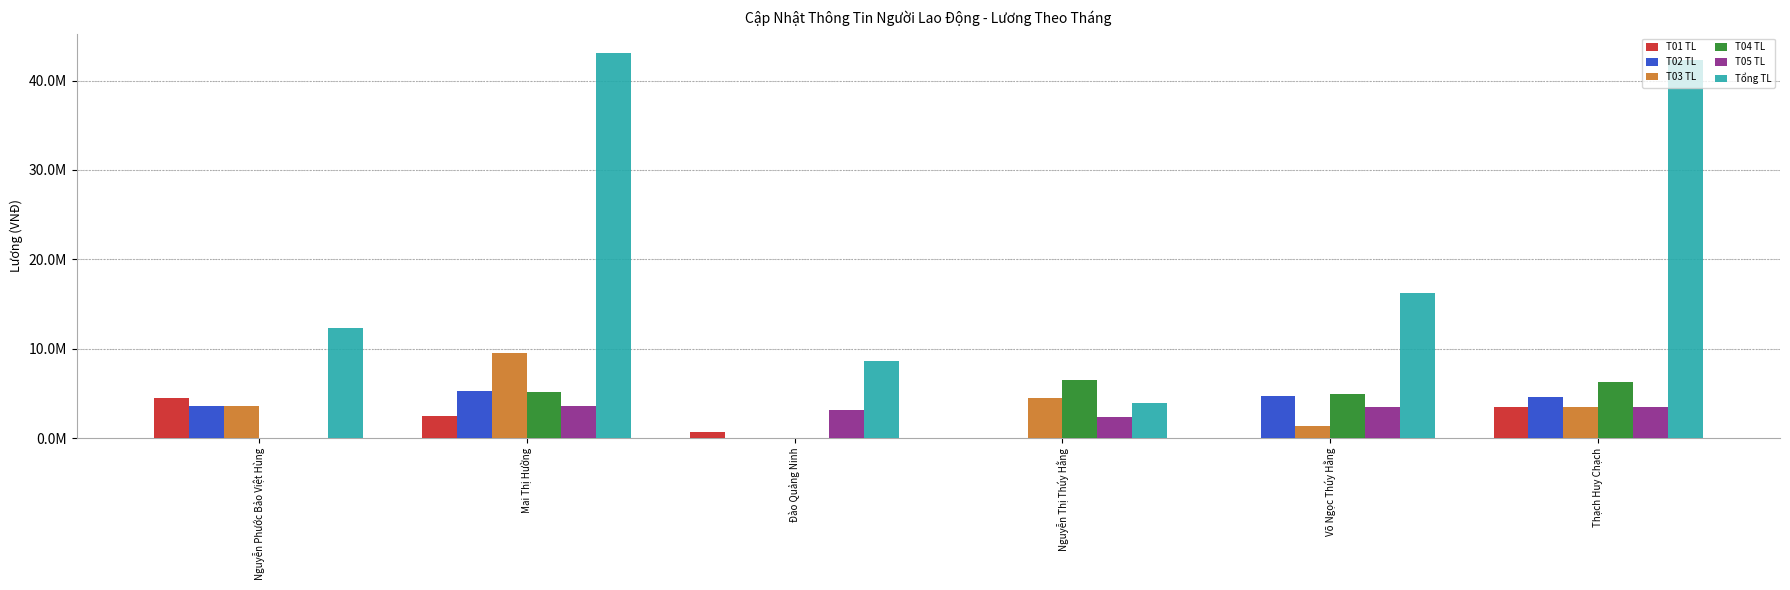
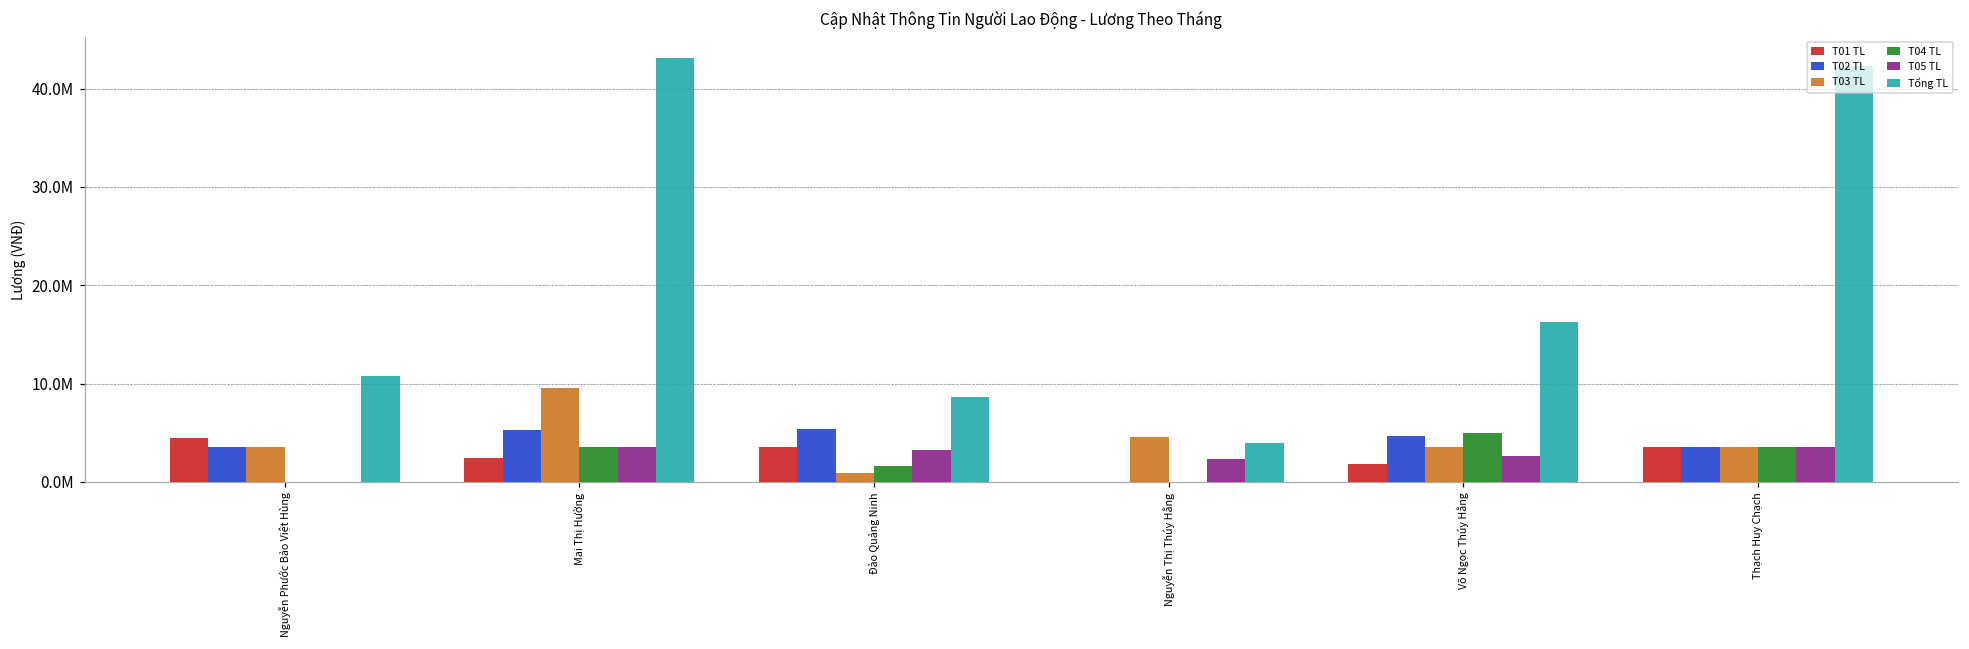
Tổng TL, Nguyễn Phước Bảo Việt Hùng: 12000000 -> 11000000
T04 TL, Mai Thị Hường: 5000000 -> 4000000
T01 TL, Đào Quảng Ninh: 1000000 -> 4000000
T02 TL, Đào Quảng Ninh: 0 -> 5000000
T03 TL, Đào Quảng Ninh: 0 -> 1000000
T04 TL, Đào Quảng Ninh: 0 -> 2000000
T04 TL, Nguyễn Thị Thúy Hằng: 7000000 -> 0
T01 TL, Võ Ngọc Thúy Hằng: 0 -> 2000000
T03 TL, Võ Ngọc Thúy Hằng: 1000000 -> 4000000
T05 TL, Võ Ngọc Thúy Hằng: 4000000 -> 3000000
T02 TL, Thạch Huy Chạch: 5000000 -> 4000000
T04 TL, Thạch Huy Chạch: 6000000 -> 4000000
